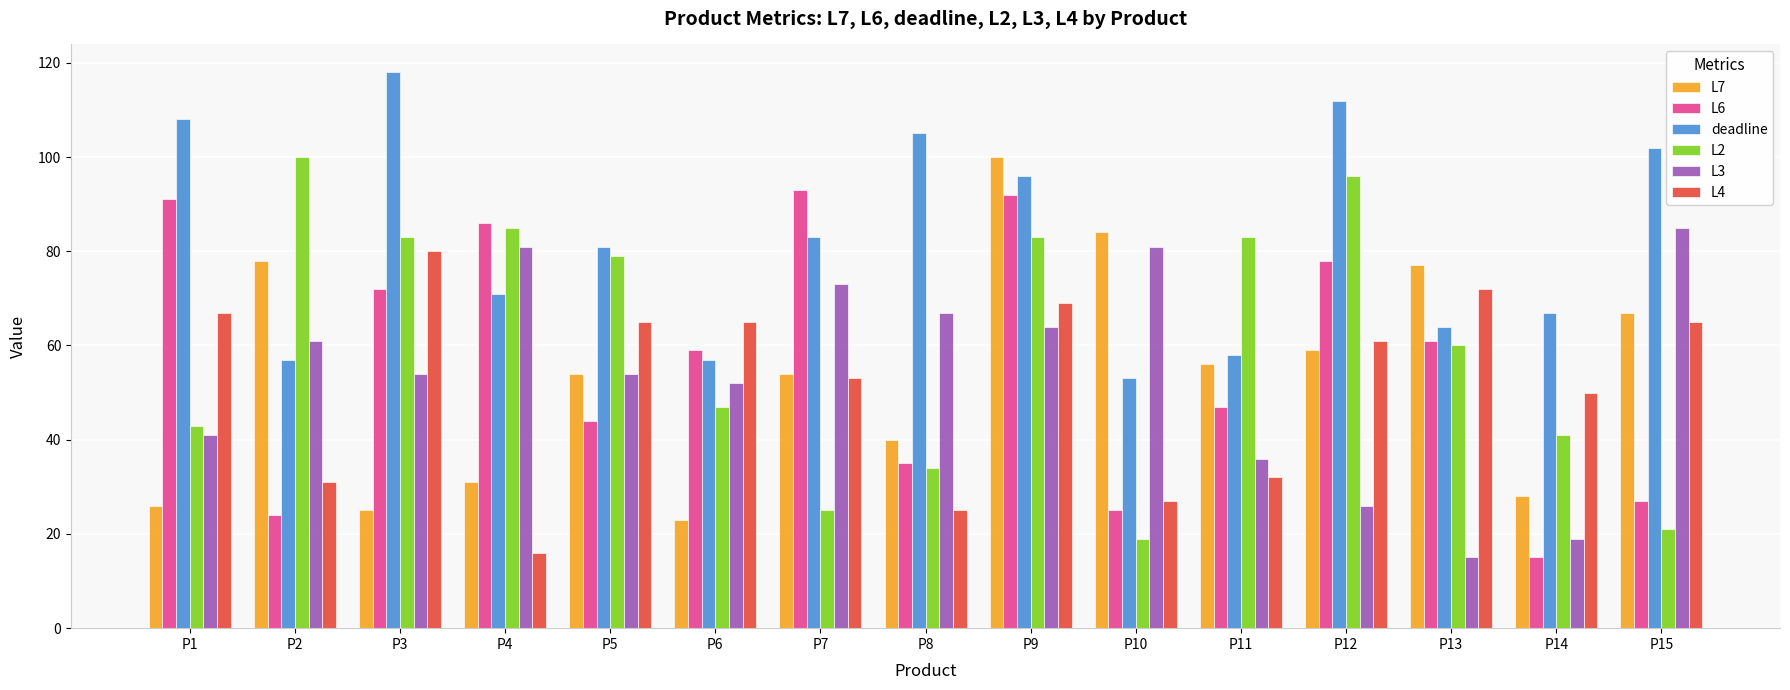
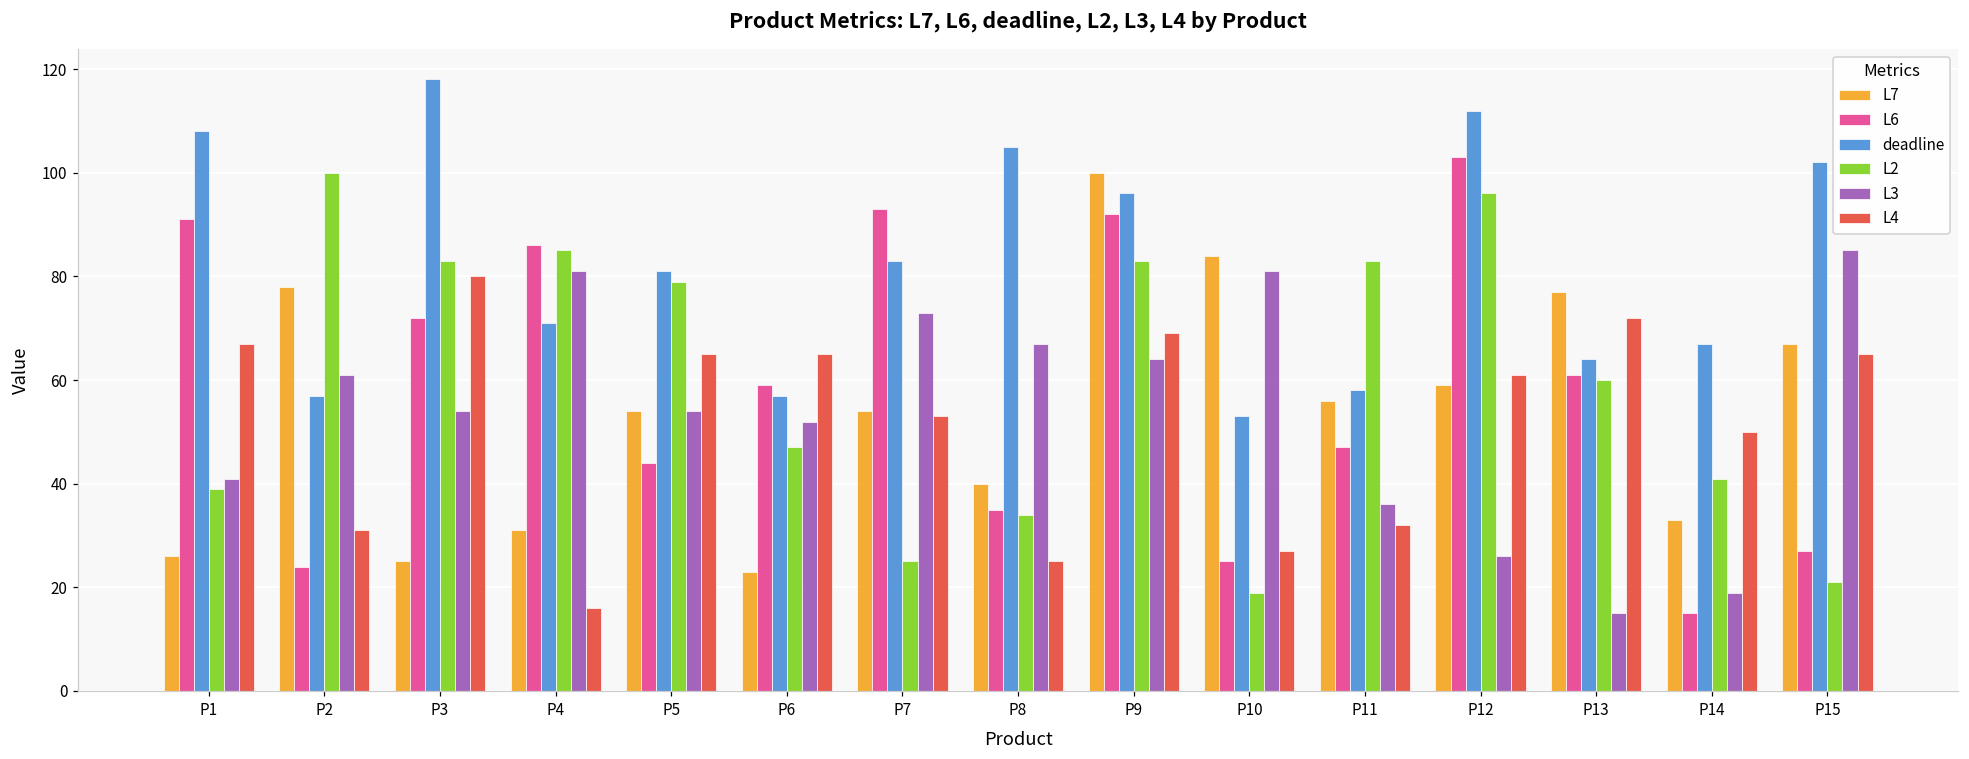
L2, P1: 43 -> 39
L6, P12: 78 -> 103
L7, P14: 28 -> 33
